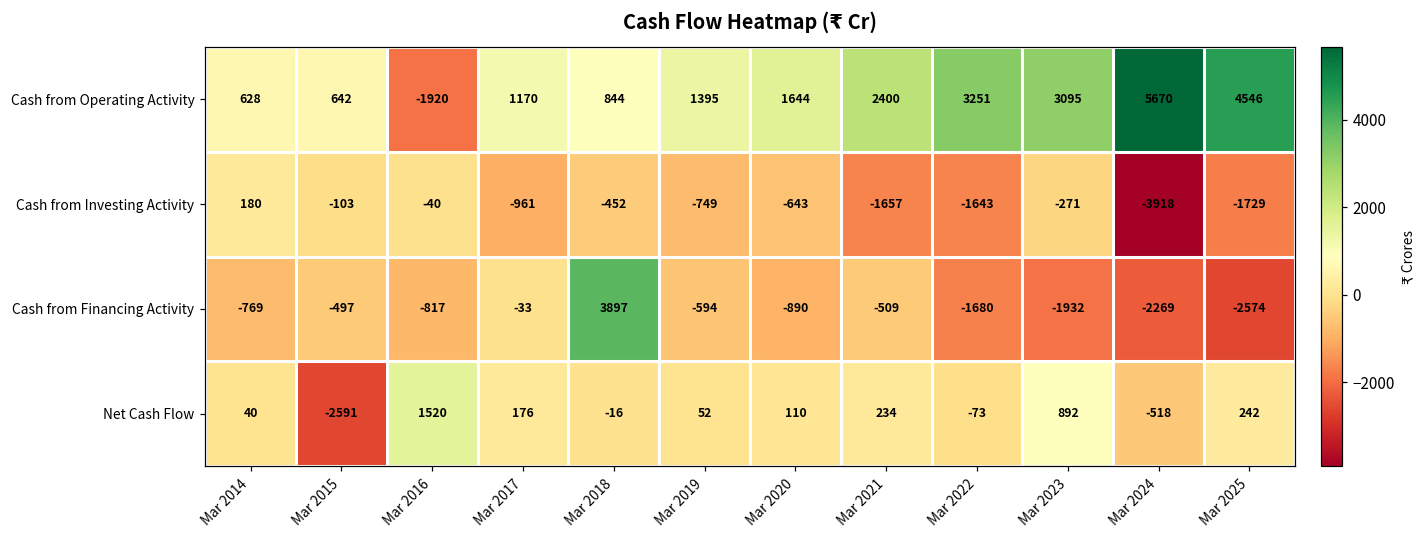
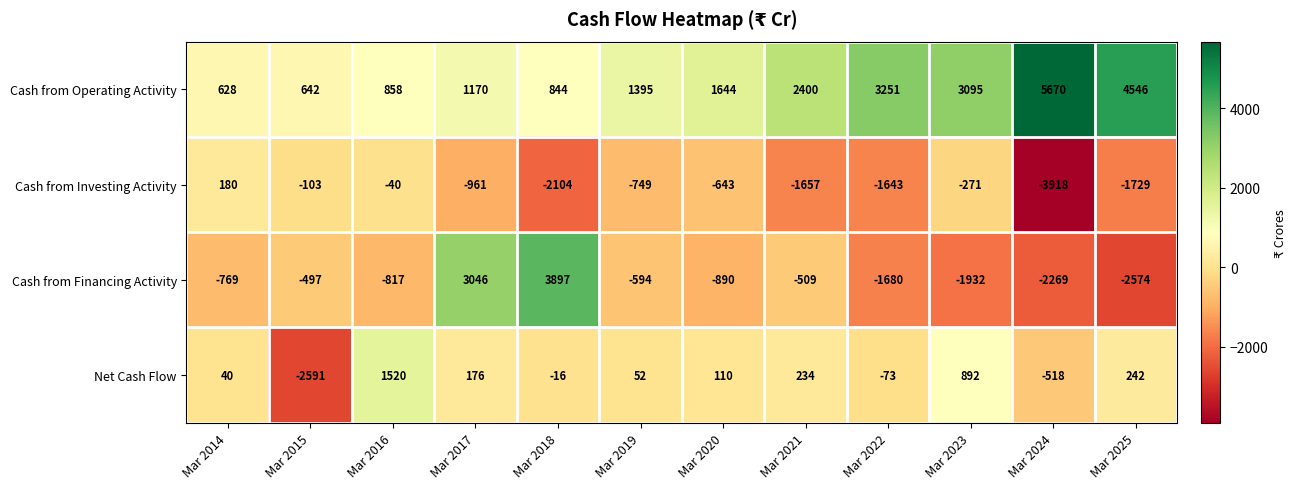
Cash from Operating Activity, Mar 2016: -1920 -> 858
Cash from Investing Activity, Mar 2018: -452 -> -2104
Cash from Financing Activity, Mar 2017: -33 -> 3046
